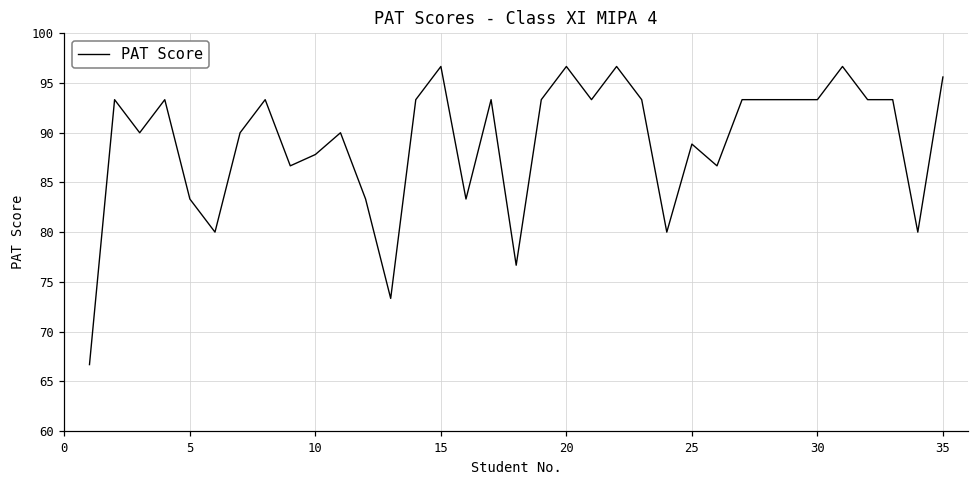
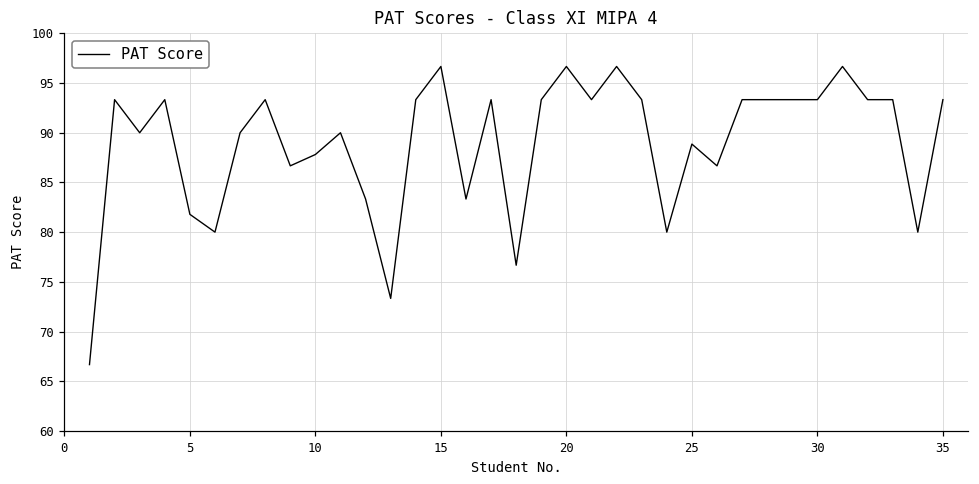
5: 83 -> 82
35: 96 -> 93
